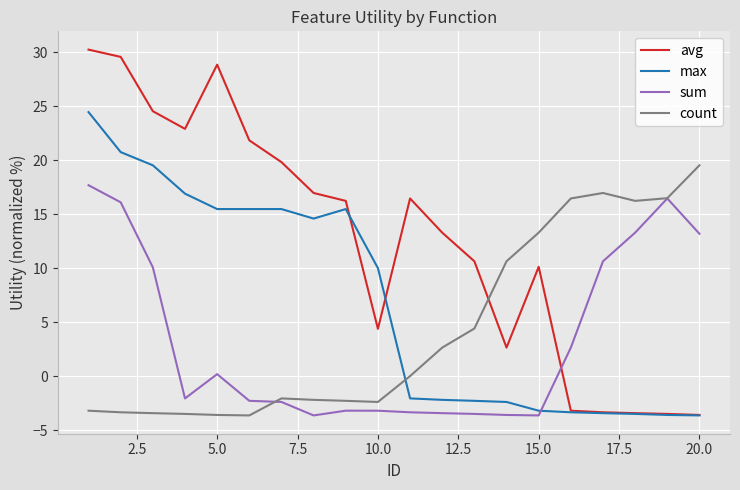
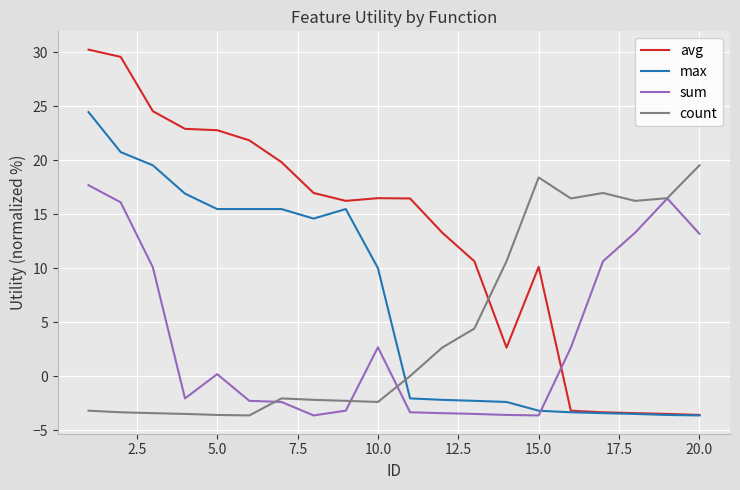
avg, 5.0: 28.8 -> 22.8
avg, 10.0: 4.4 -> 16.5
sum, 10.0: -3.2 -> 2.7
count, 15.0: 13.3 -> 18.4
